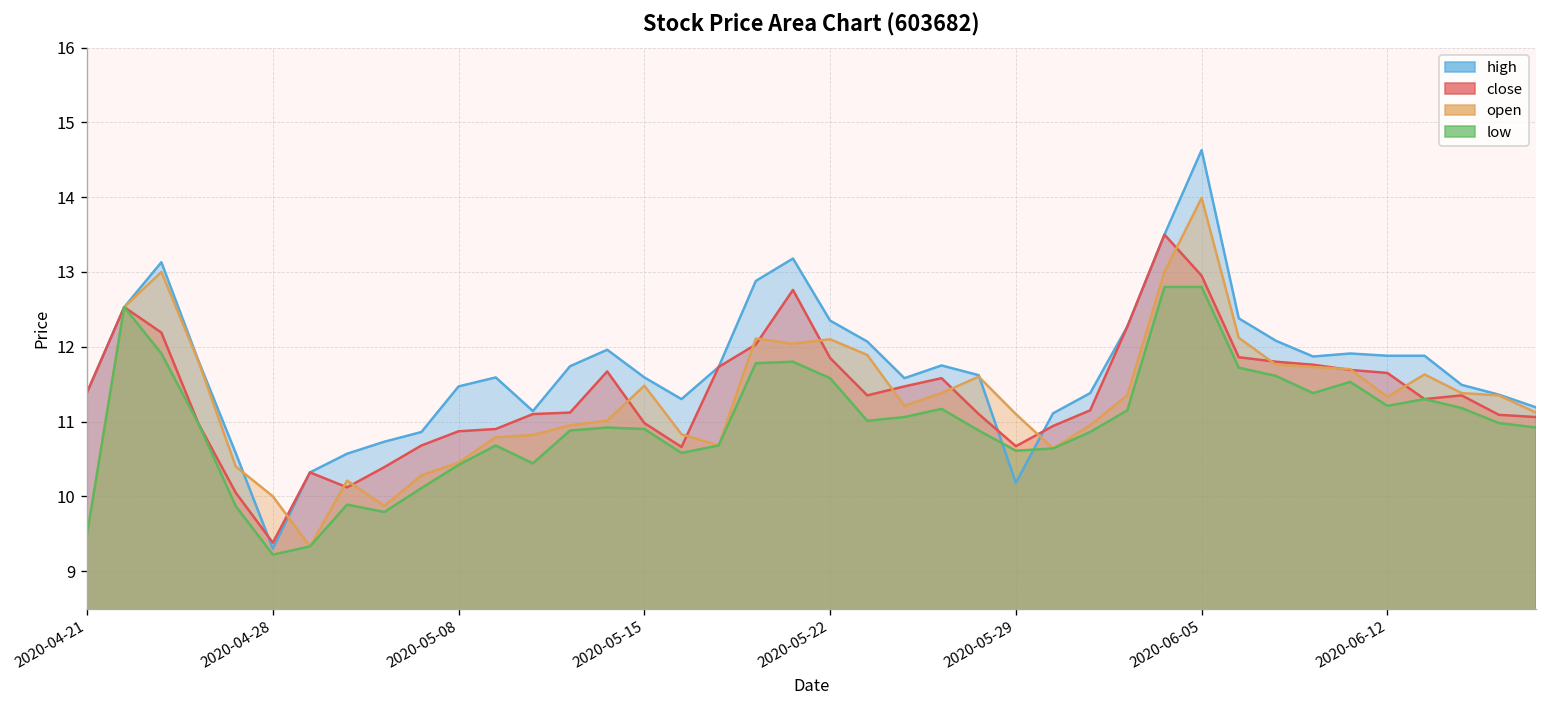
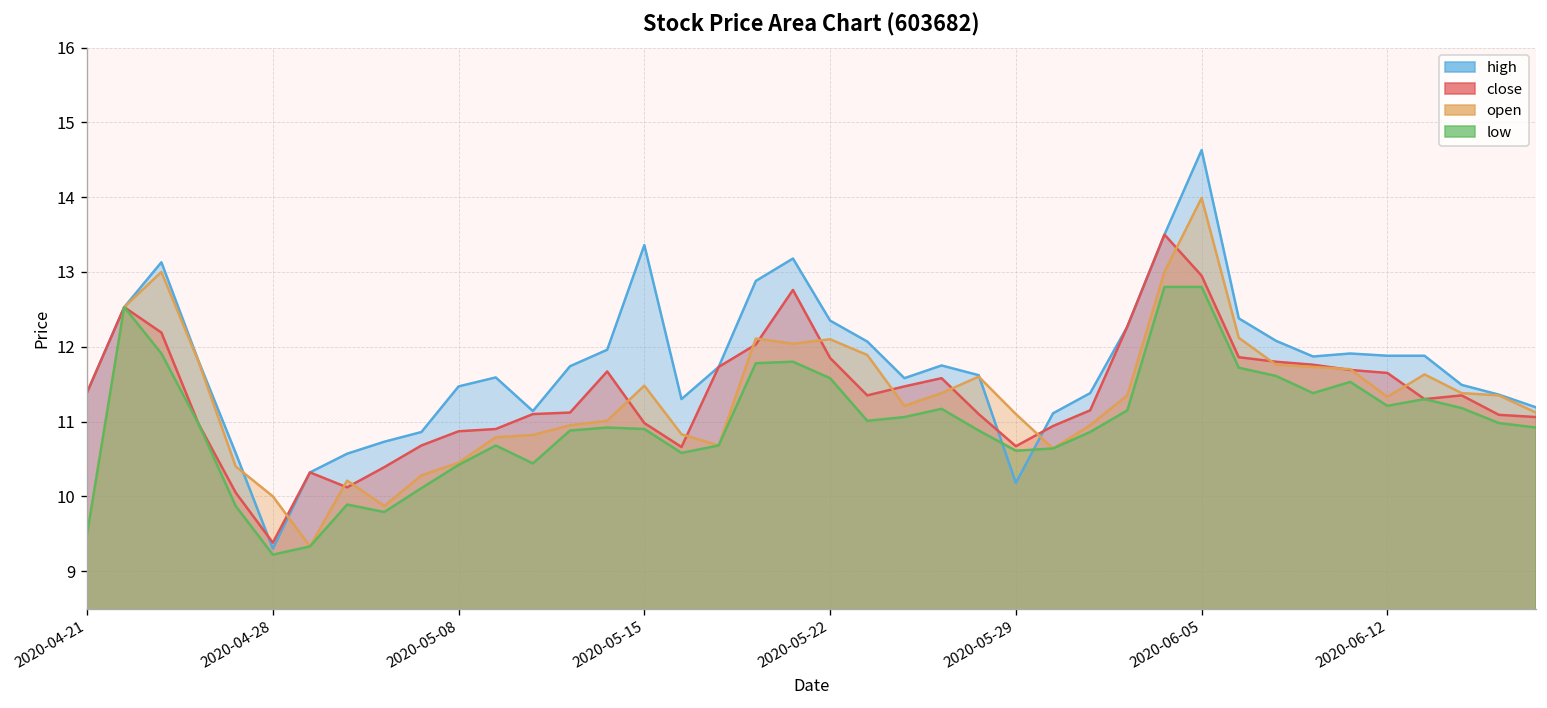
high, 2020-05-15: 11.6 -> 13.4
